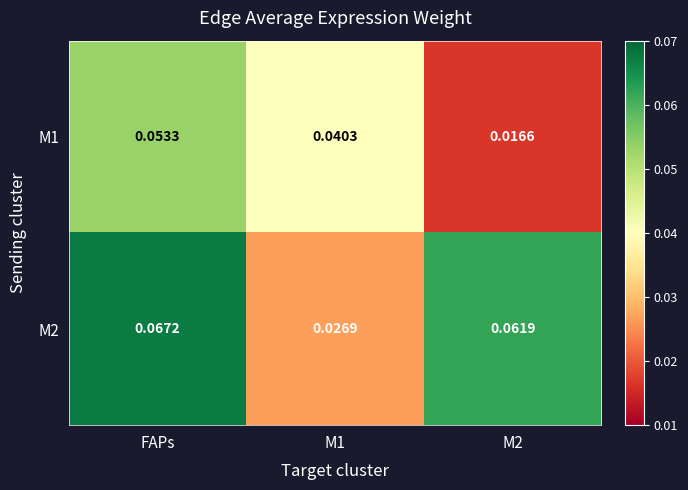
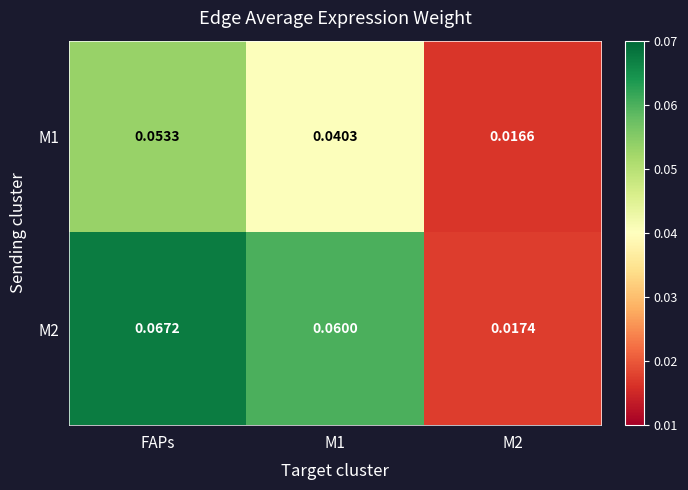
M2, M1: 0.0269 -> 0.0600
M2, M2: 0.0619 -> 0.0174
